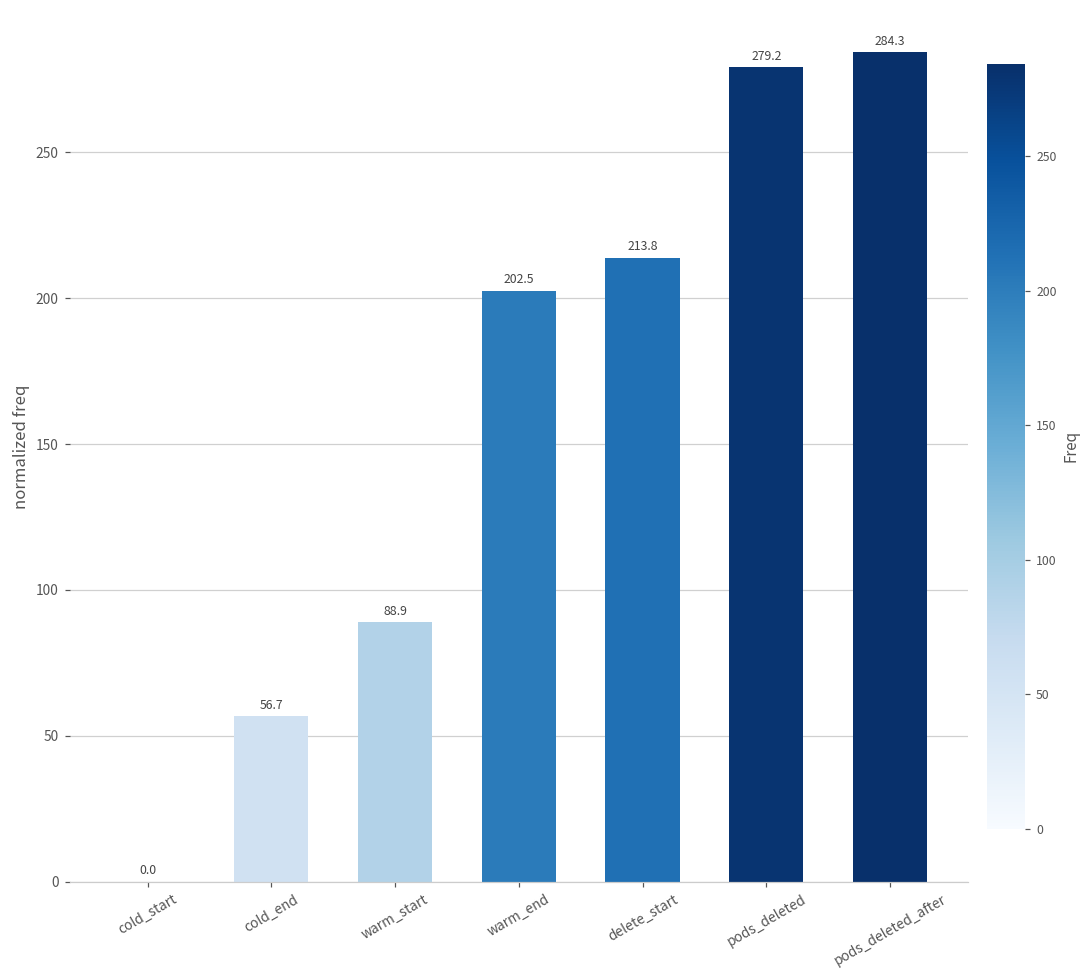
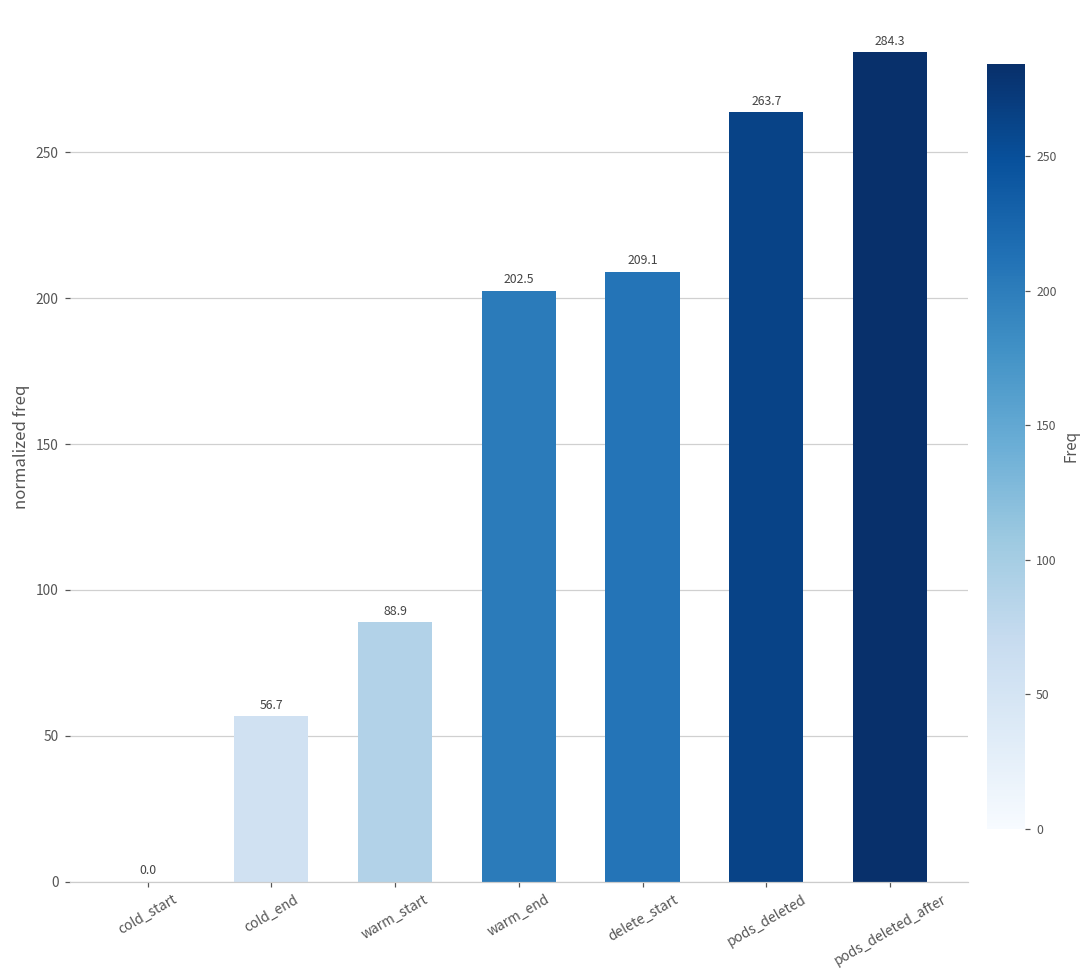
delete_start: 213.8 -> 209.1
pods_deleted: 279.2 -> 263.7
